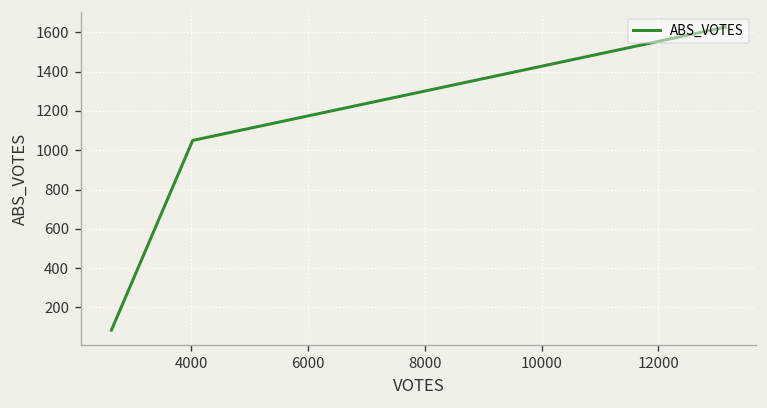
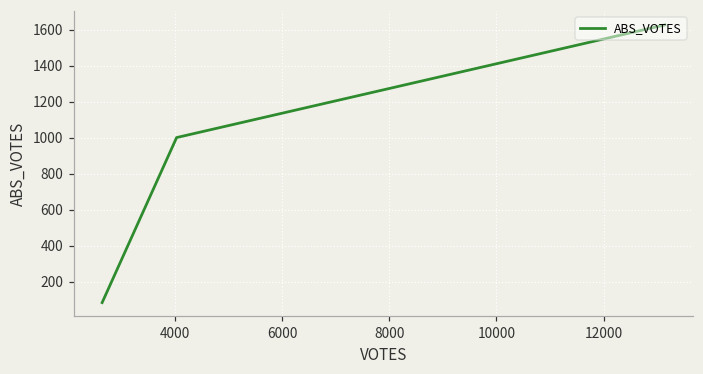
4000: 1050 -> 1000
